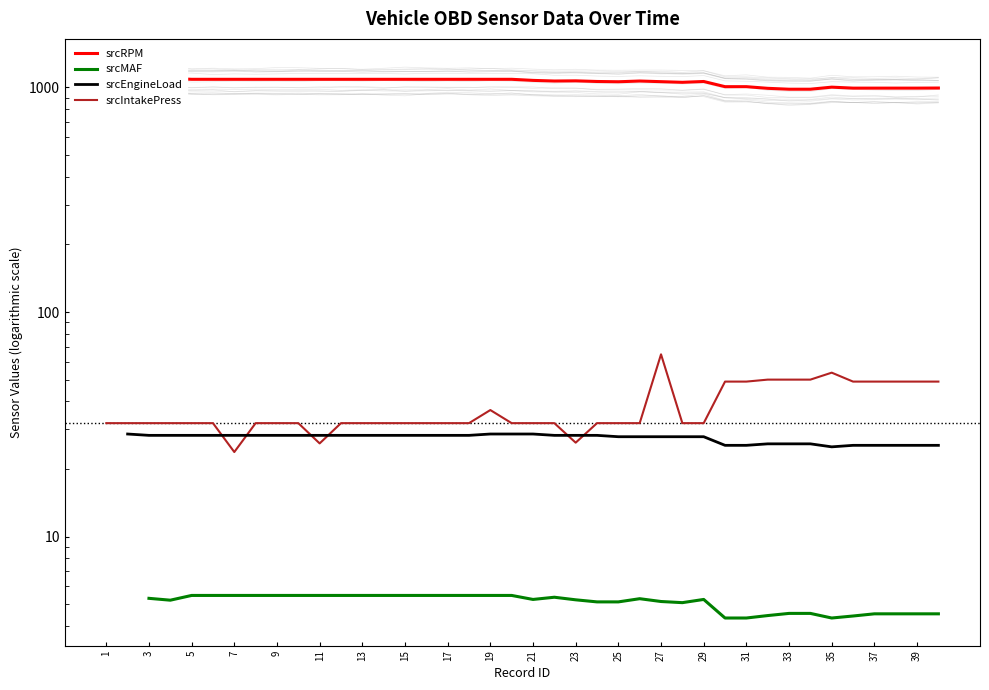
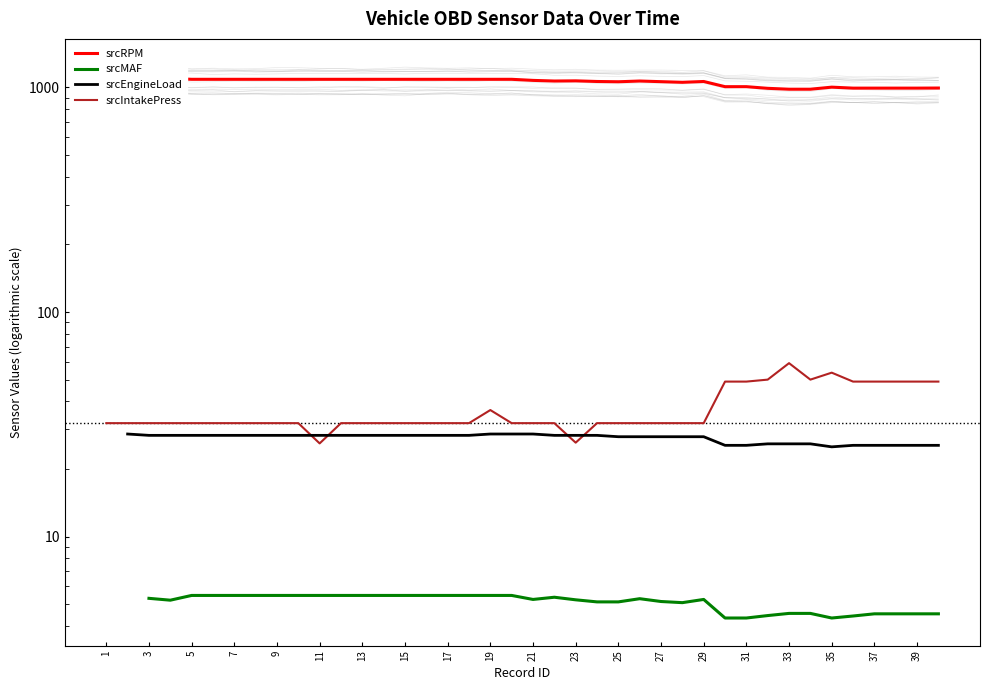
srcIntakePress, 7: 24 -> 32
srcIntakePress, 27: 65 -> 32
srcIntakePress, 33: 50 -> 59
